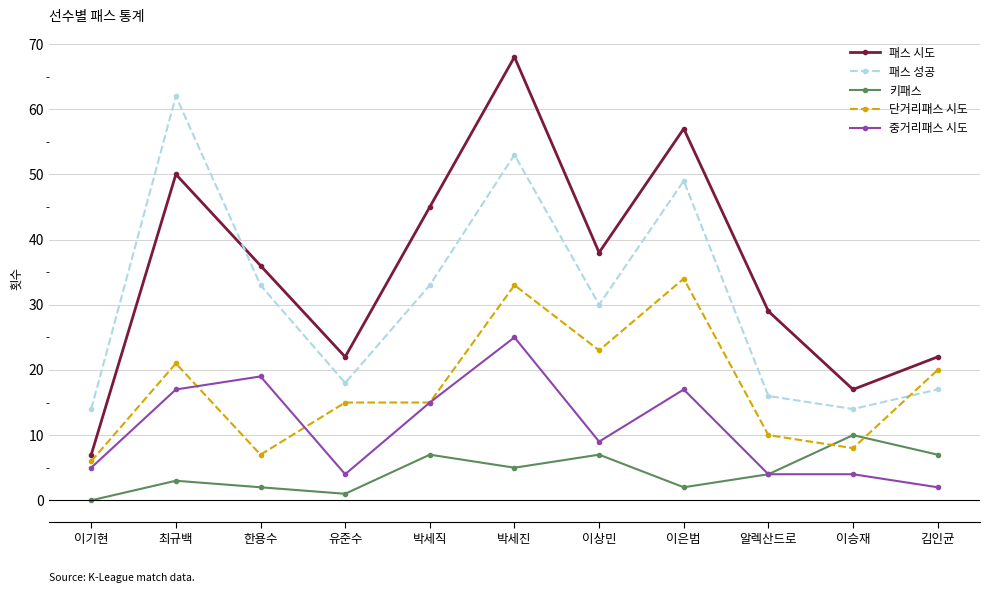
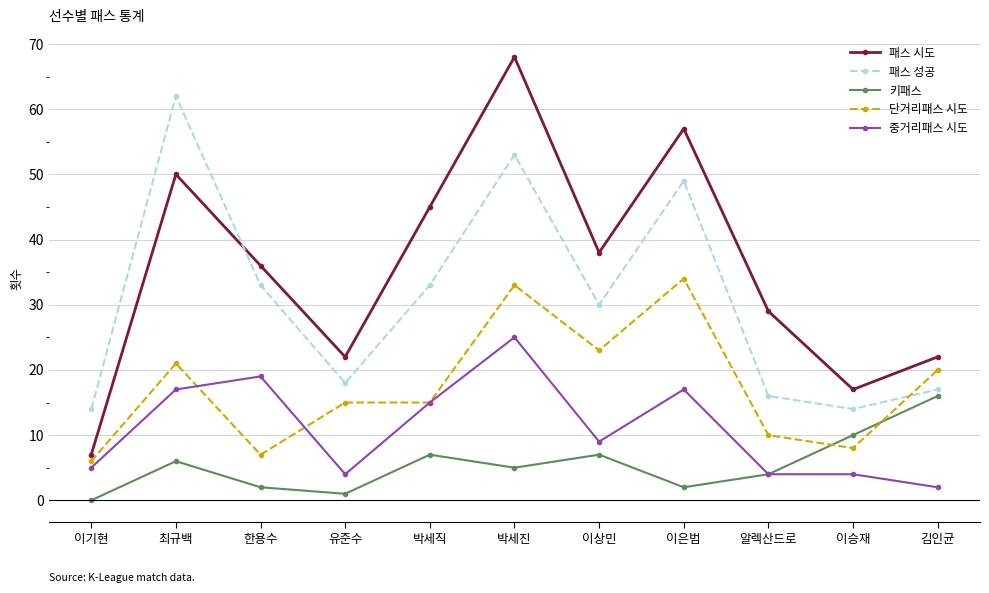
키패스, 최규백: 3 -> 6
키패스, 김인균: 7 -> 16
